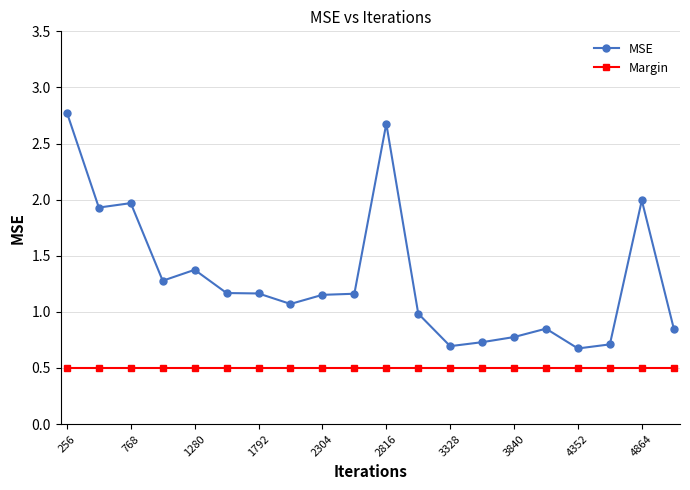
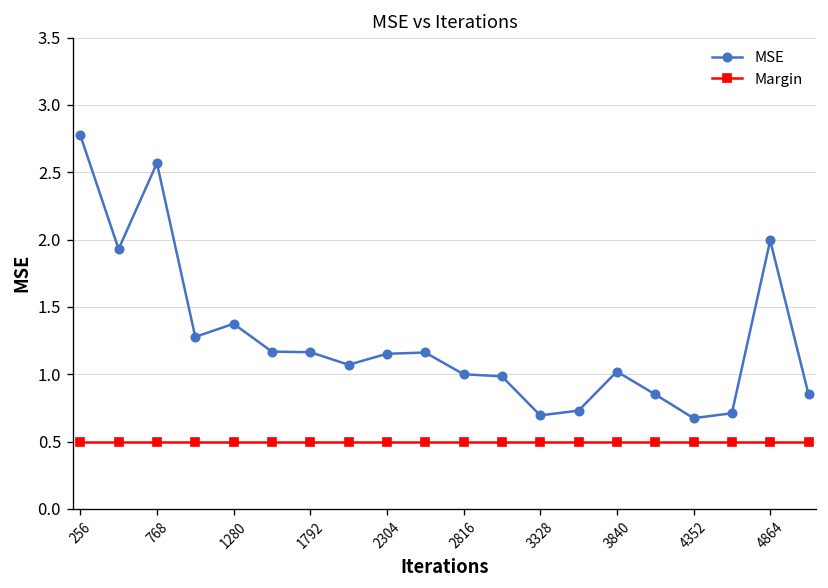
MSE, 768: 1.97 -> 2.57
MSE, 2816: 2.68 -> 1.00
MSE, 3840: 0.78 -> 1.02
